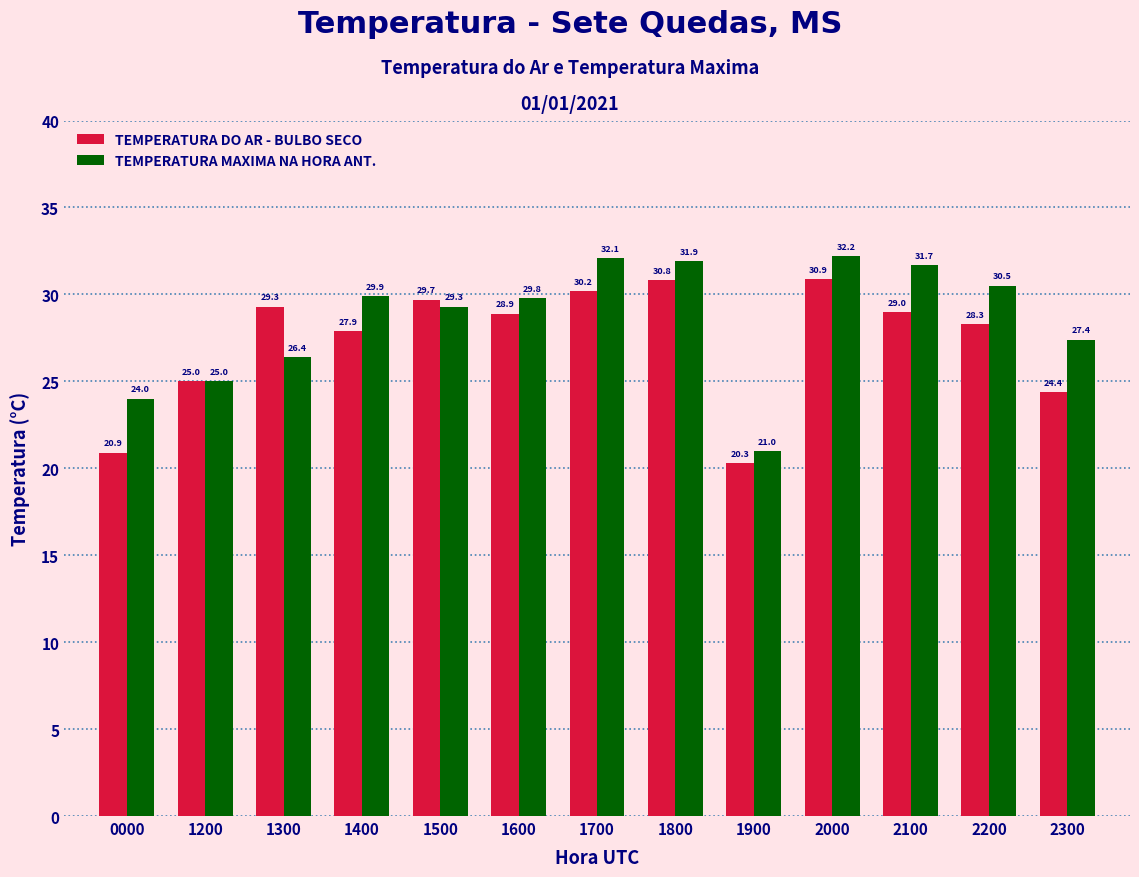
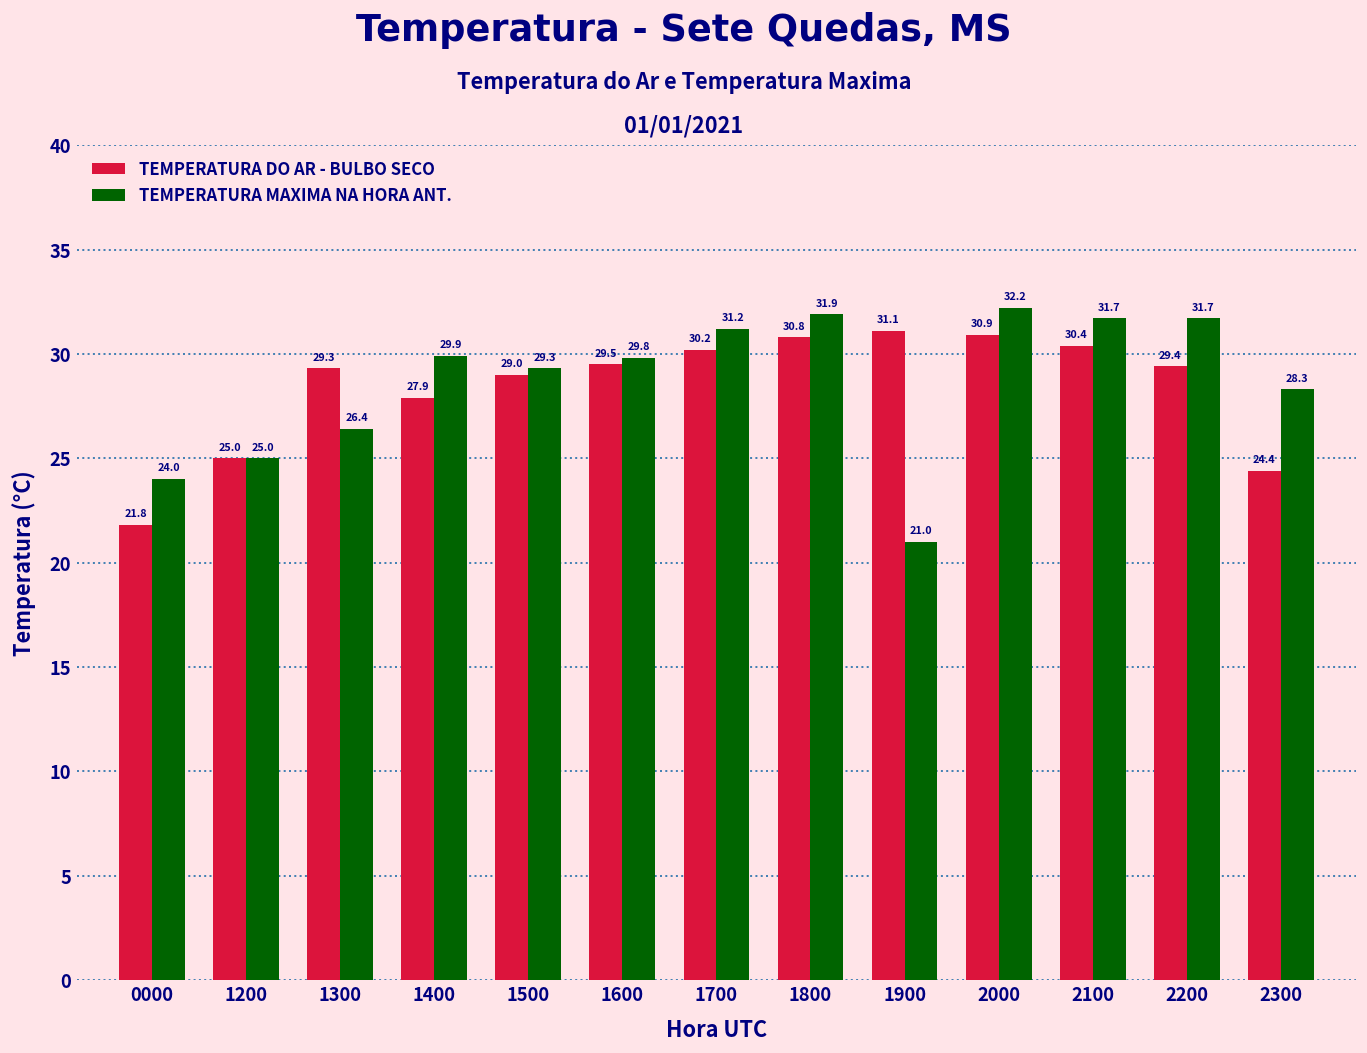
TEMPERATURA DO AR - BULBO SECO, 0000: 20.9 -> 21.8
TEMPERATURA DO AR - BULBO SECO, 1500: 29.7 -> 29.0
TEMPERATURA DO AR - BULBO SECO, 1600: 28.9 -> 29.5
TEMPERATURA MAXIMA NA HORA ANT., 1700: 32.1 -> 31.2
TEMPERATURA DO AR - BULBO SECO, 1900: 20.3 -> 31.1
TEMPERATURA DO AR - BULBO SECO, 2100: 29.0 -> 30.4
TEMPERATURA DO AR - BULBO SECO, 2200: 28.3 -> 29.4
TEMPERATURA MAXIMA NA HORA ANT., 2200: 30.5 -> 31.7
TEMPERATURA MAXIMA NA HORA ANT., 2300: 27.4 -> 28.3
